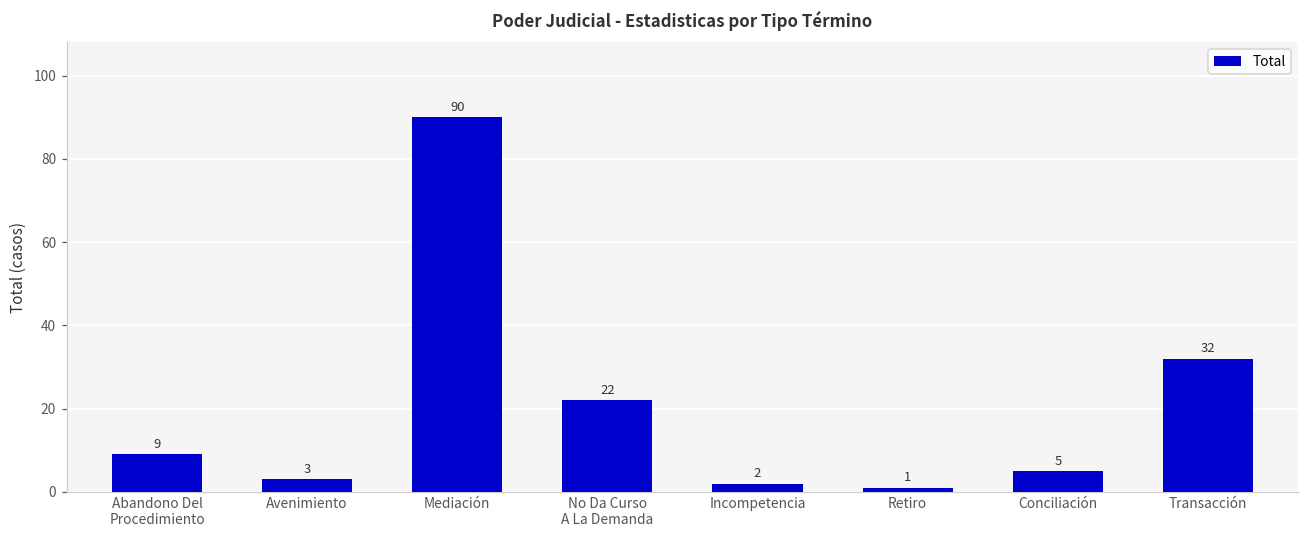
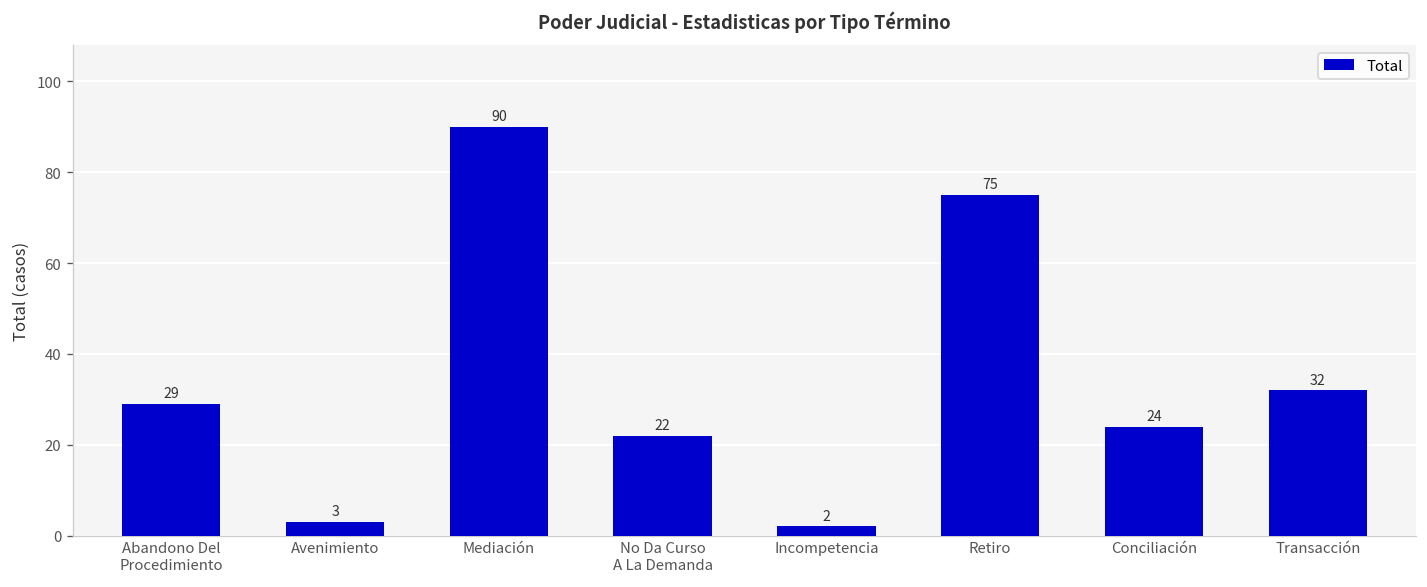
Abandono Del Procedimiento: 9 -> 29
Retiro: 1 -> 75
Conciliación: 5 -> 24
